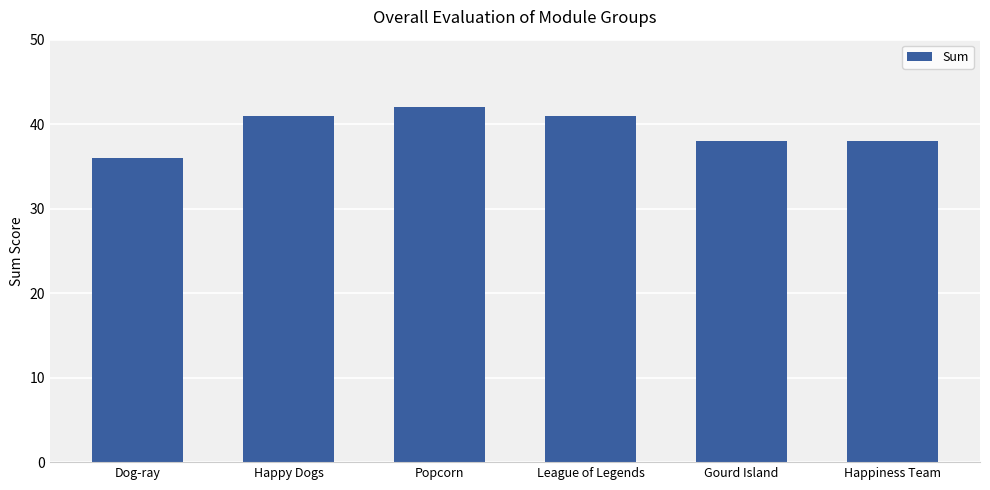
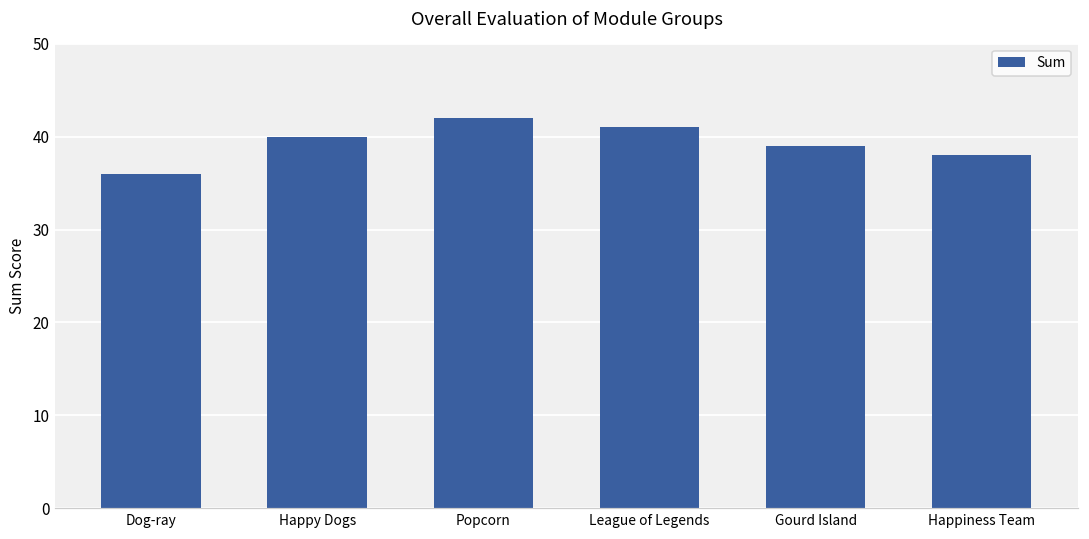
Happy Dogs: 41 -> 40
Gourd Island: 38 -> 39
